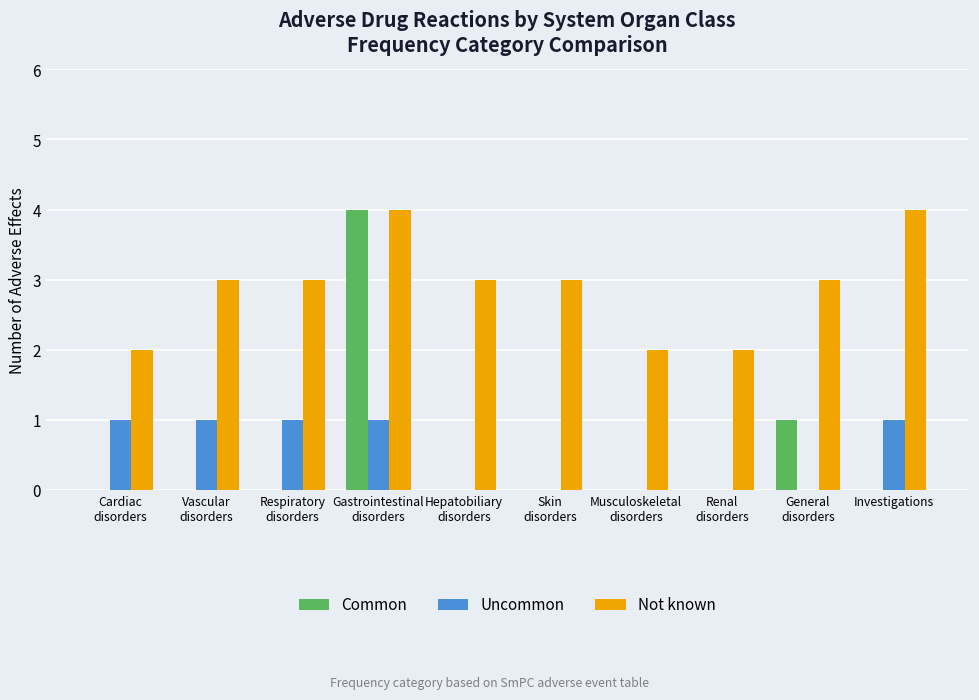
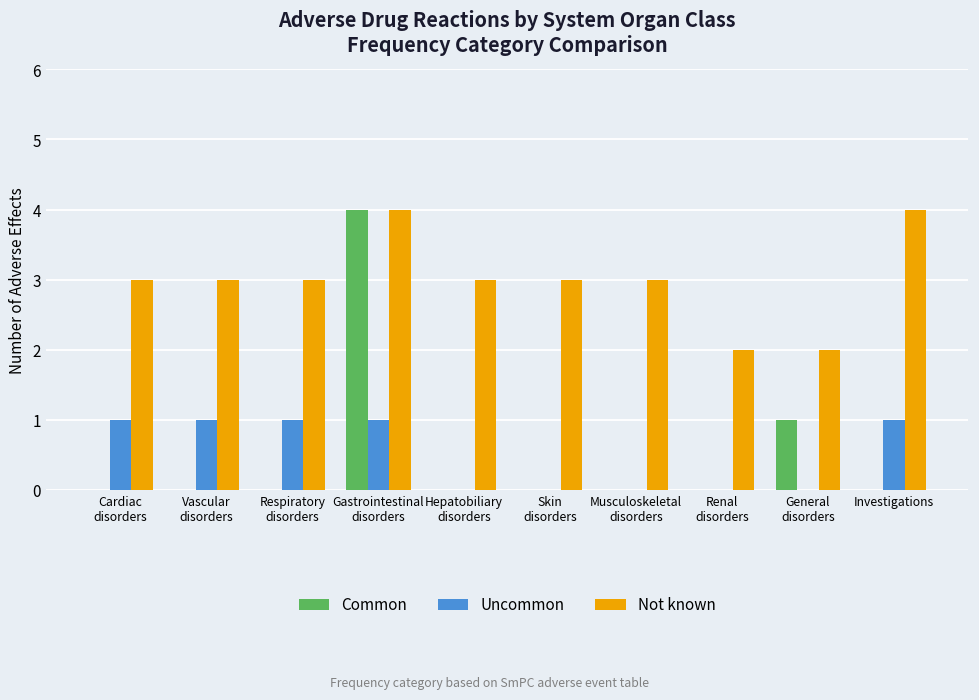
Not known, Cardiac disorders: 2 -> 3
Not known, Musculoskeletal disorders: 2 -> 3
Not known, General disorders: 3 -> 2
